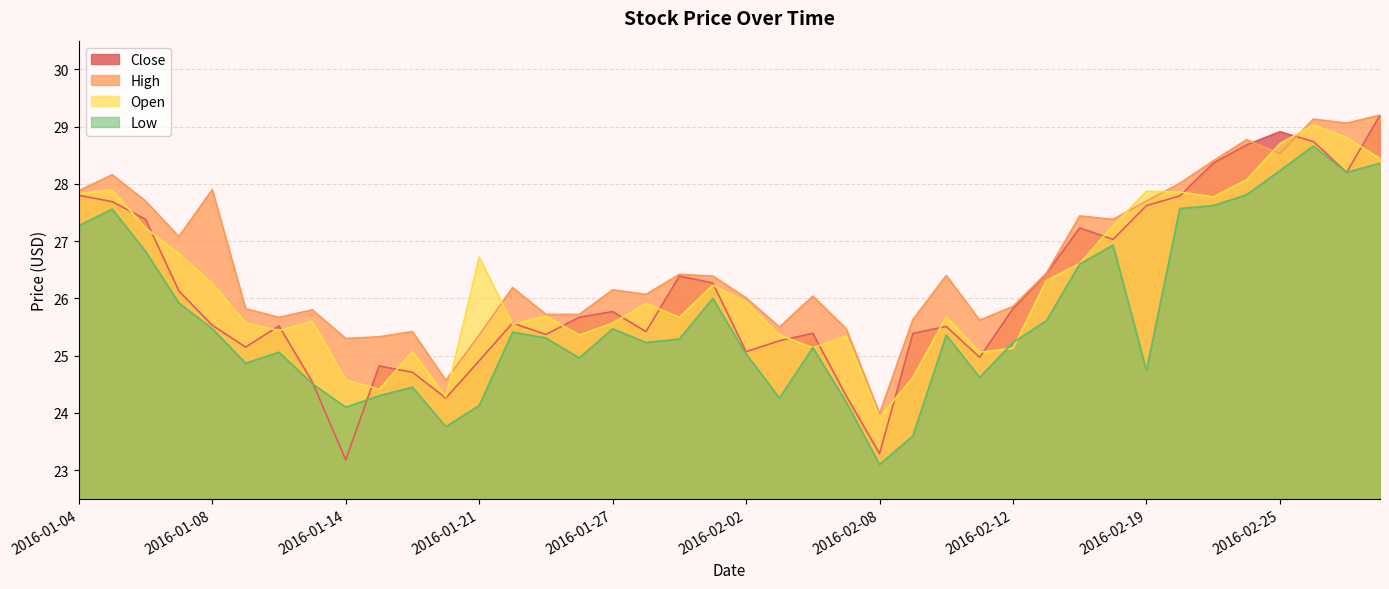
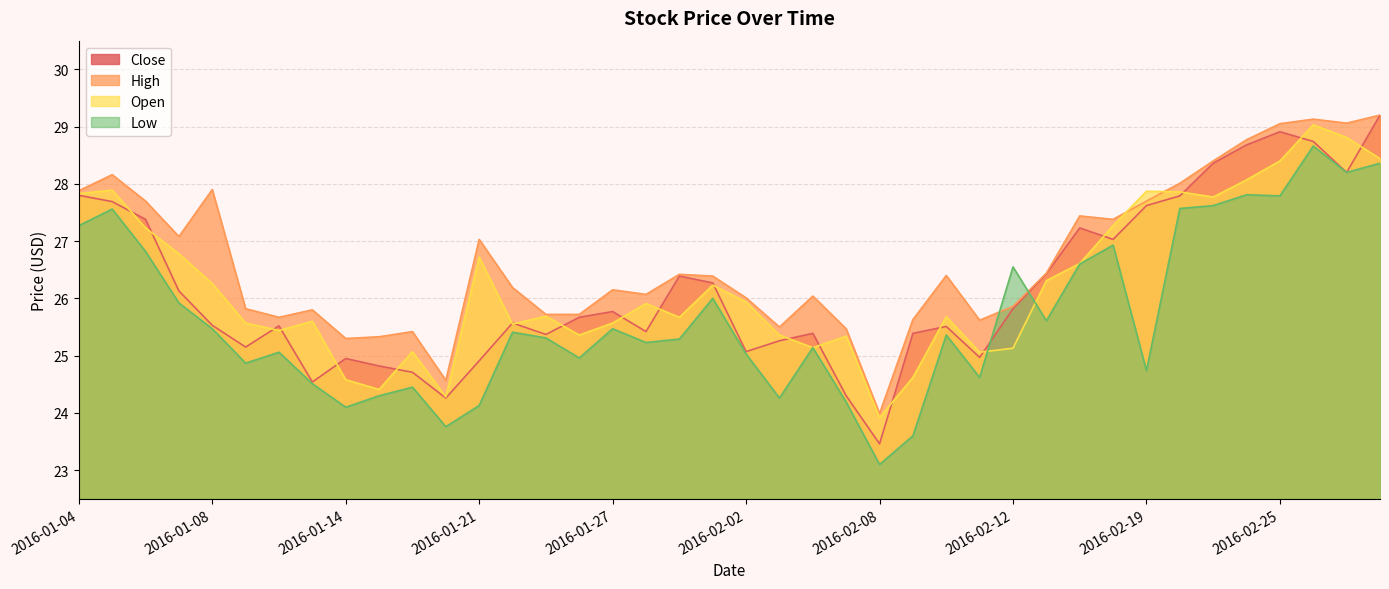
Close, 2016-01-14: 23.2 -> 25.0
High, 2016-01-21: 25.4 -> 27.0
Close, 2016-02-08: 23.3 -> 23.5
Low, 2016-02-12: 25.2 -> 26.6
High, 2016-02-25: 28.5 -> 29.1
Open, 2016-02-25: 28.7 -> 28.4
Low, 2016-02-25: 28.2 -> 27.8
